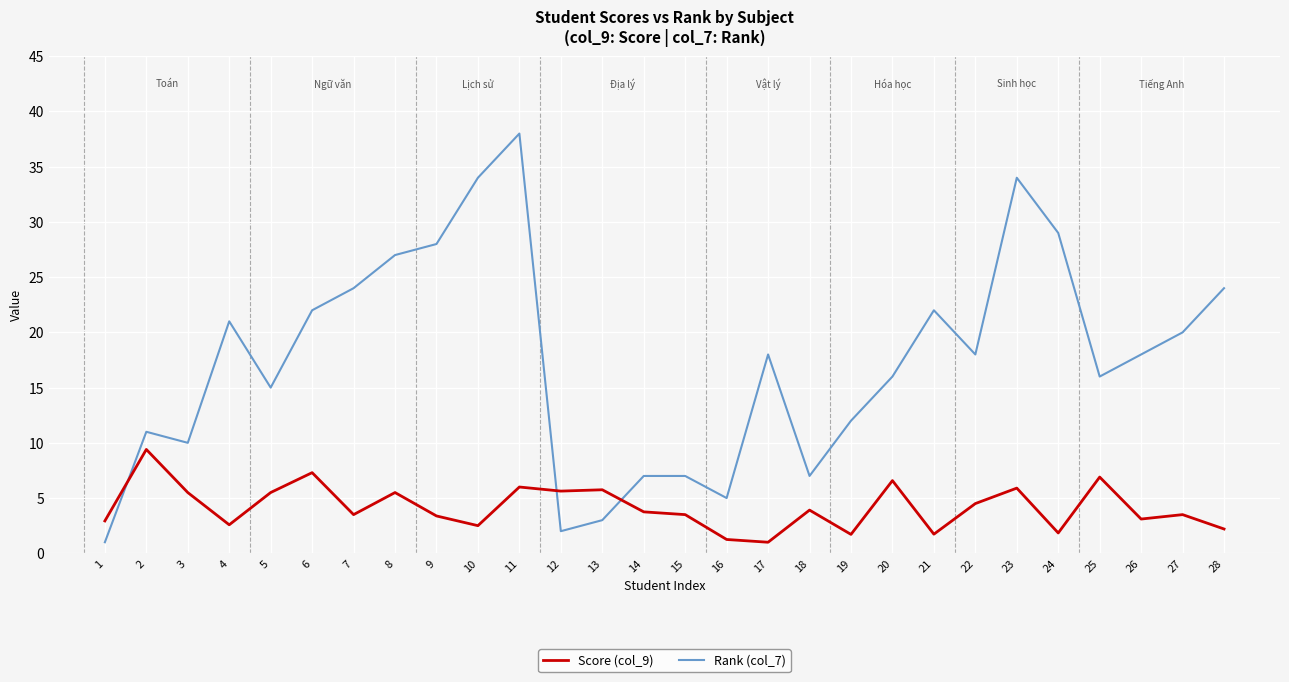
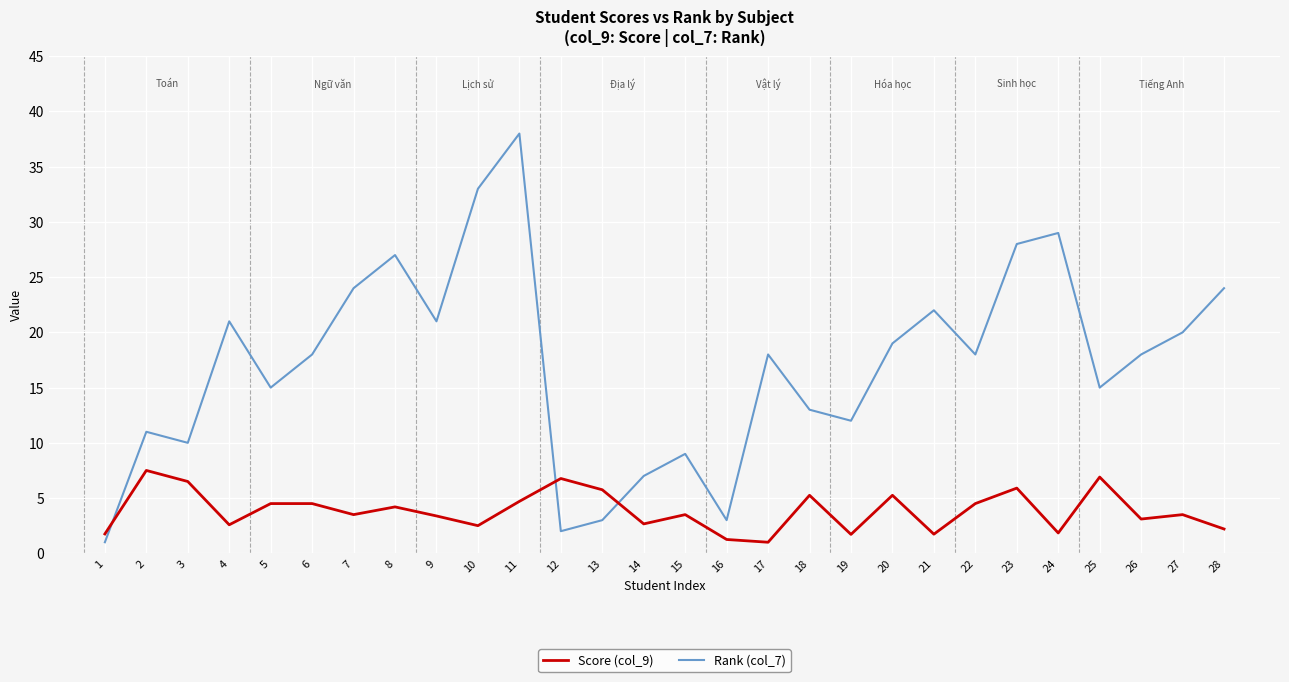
Score (col_9), 1: 2.9 -> 1.8
Score (col_9), 2: 9.4 -> 7.5
Score (col_9), 3: 5.5 -> 6.5
Score (col_9), 5: 5.5 -> 4.5
Score (col_9), 6: 7.3 -> 4.5
Rank (col_7), 6: 22 -> 18
Score (col_9), 8: 5.5 -> 4.2
Rank (col_7), 9: 28 -> 21
Rank (col_7), 10: 34 -> 33
Score (col_9), 11: 6.0 -> 4.7
Score (col_9), 12: 5.6 -> 6.8
Score (col_9), 14: 3.8 -> 2.7
Rank (col_7), 15: 7 -> 9
Rank (col_7), 16: 5 -> 3
Score (col_9), 18: 3.9 -> 5.3
Rank (col_7), 18: 7 -> 13
Score (col_9), 20: 6.6 -> 5.3
Rank (col_7), 20: 16 -> 19
Rank (col_7), 23: 34 -> 28
Rank (col_7), 25: 16 -> 15
